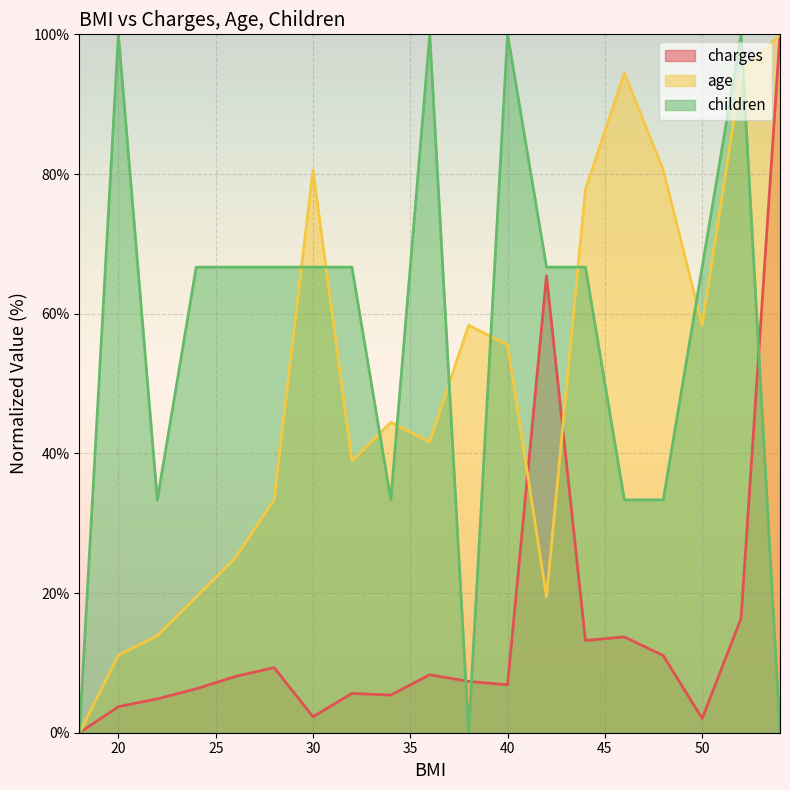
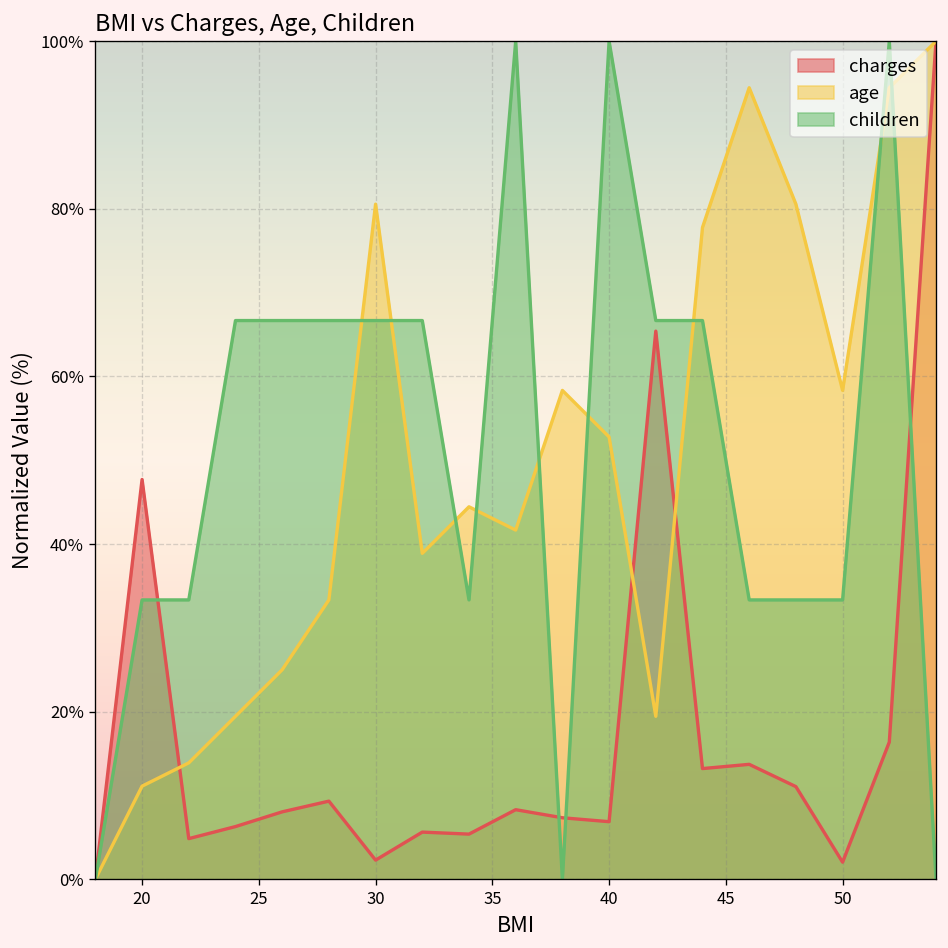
charges, 20: 4% -> 48%
children, 20: 100% -> 33%
age, 40: 56% -> 53%
children, 50: 67% -> 33%
